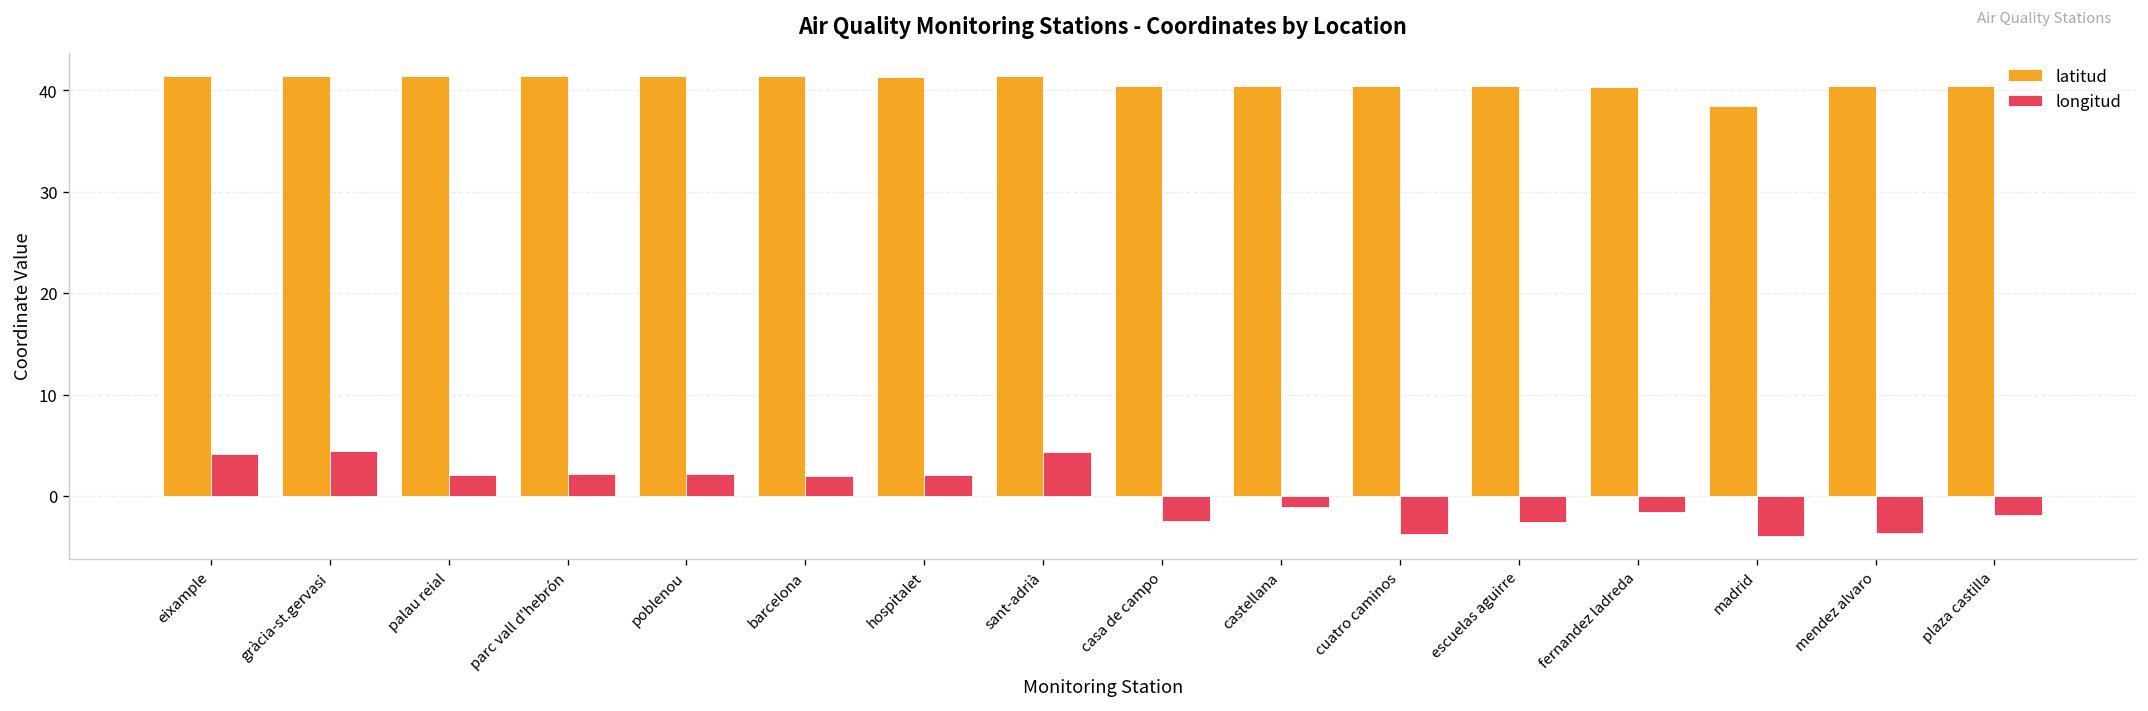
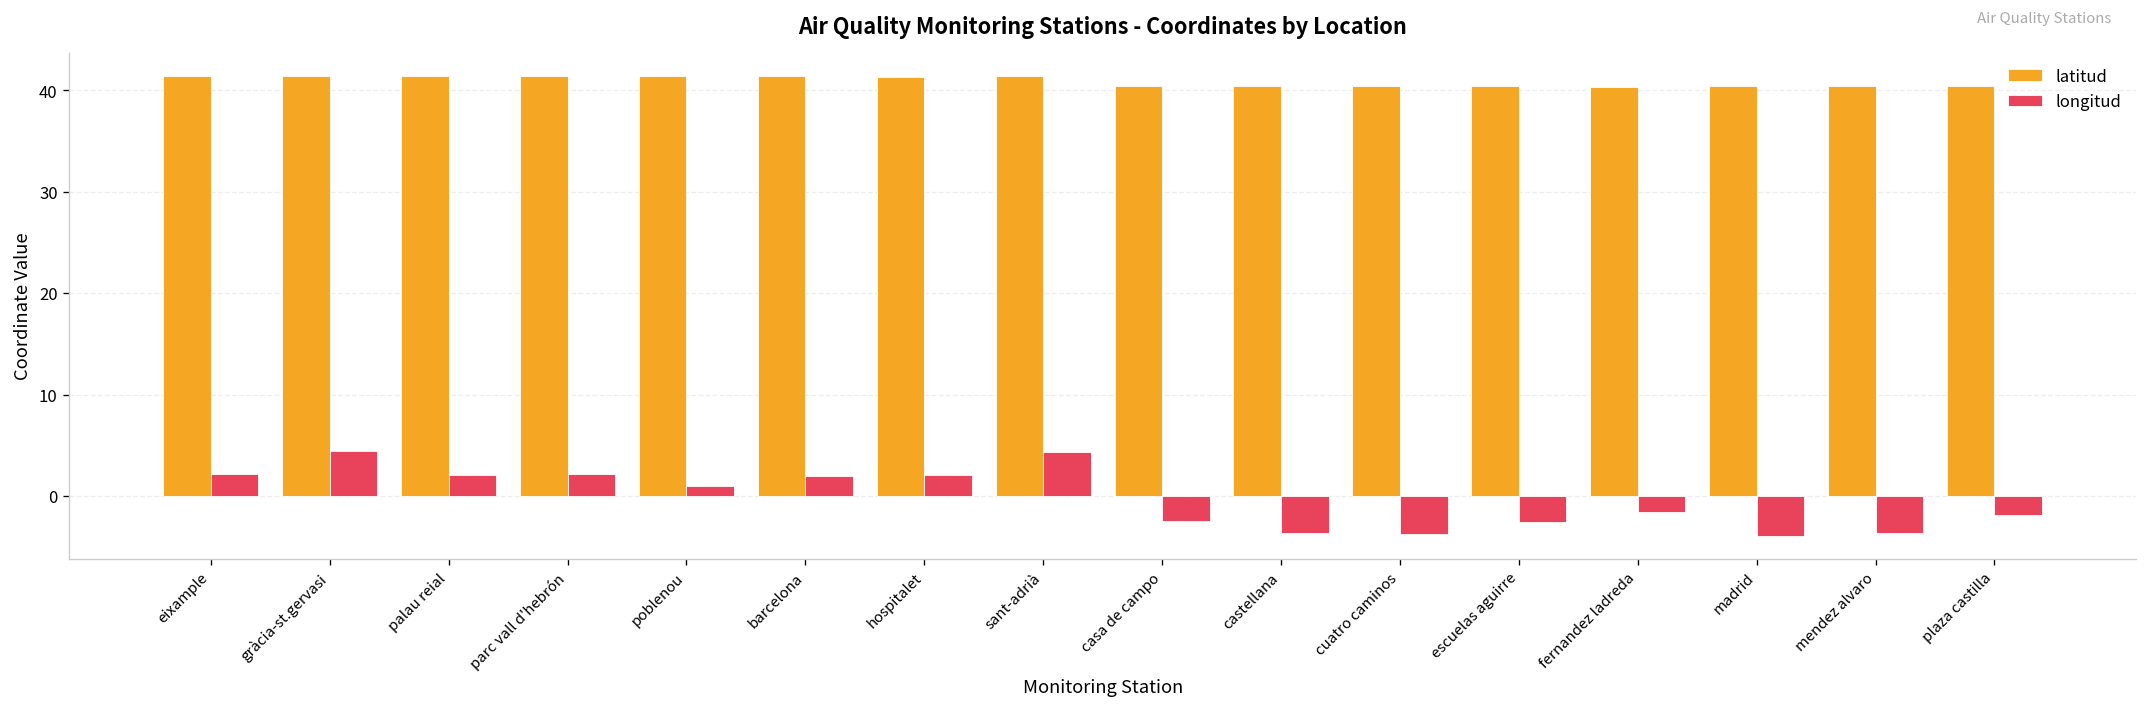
longitud, eixample: 4 -> 2
longitud, poblenou: 2 -> 1
longitud, castellana: -1 -> -4
latitud, madrid: 38 -> 40
